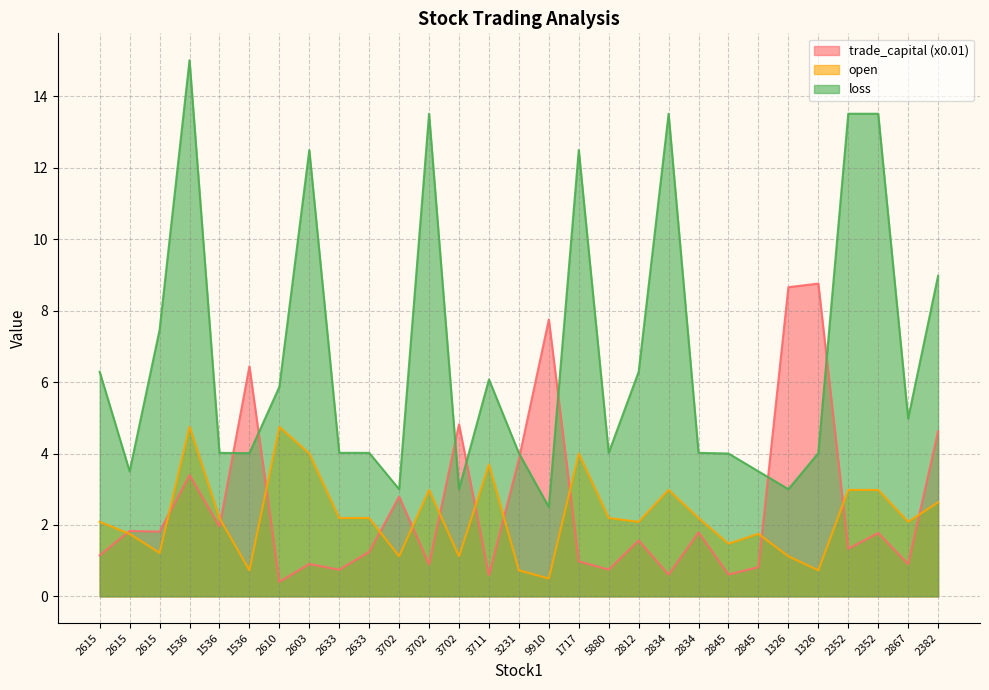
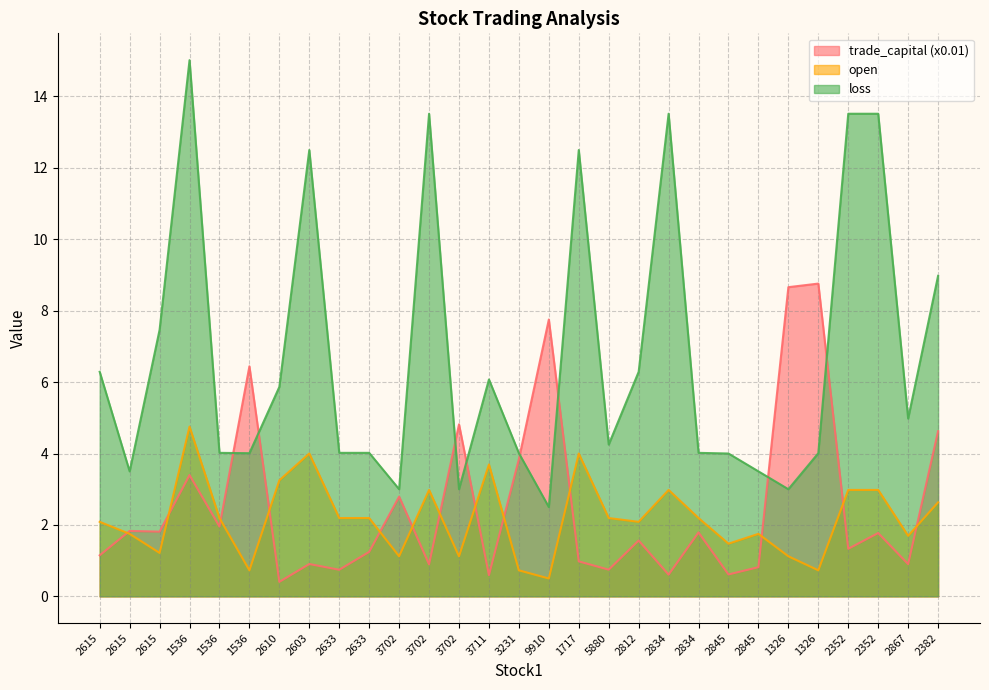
open, 2610: 4.7 -> 3.2
loss, 5880: 4.0 -> 4.3
open, 2867: 2.1 -> 1.7
